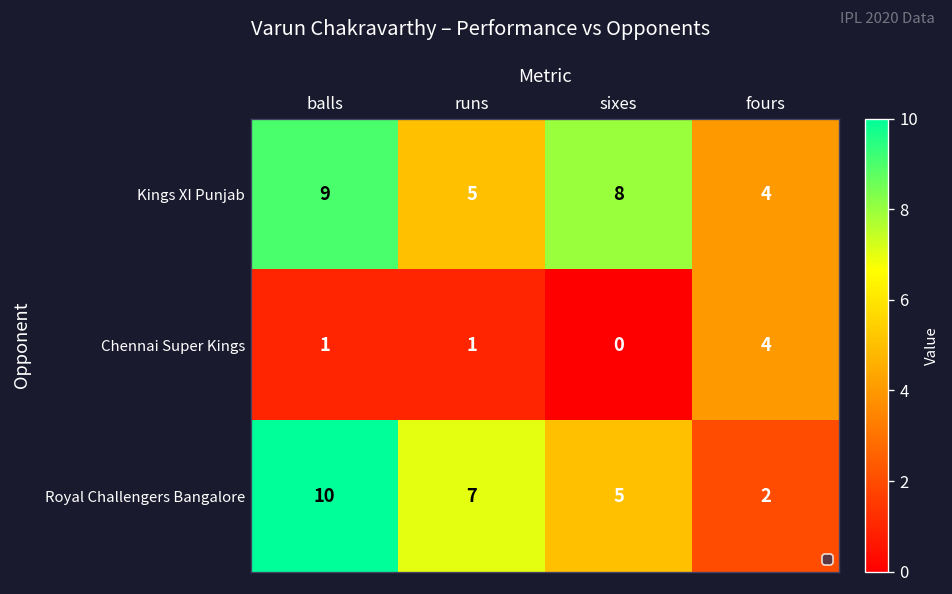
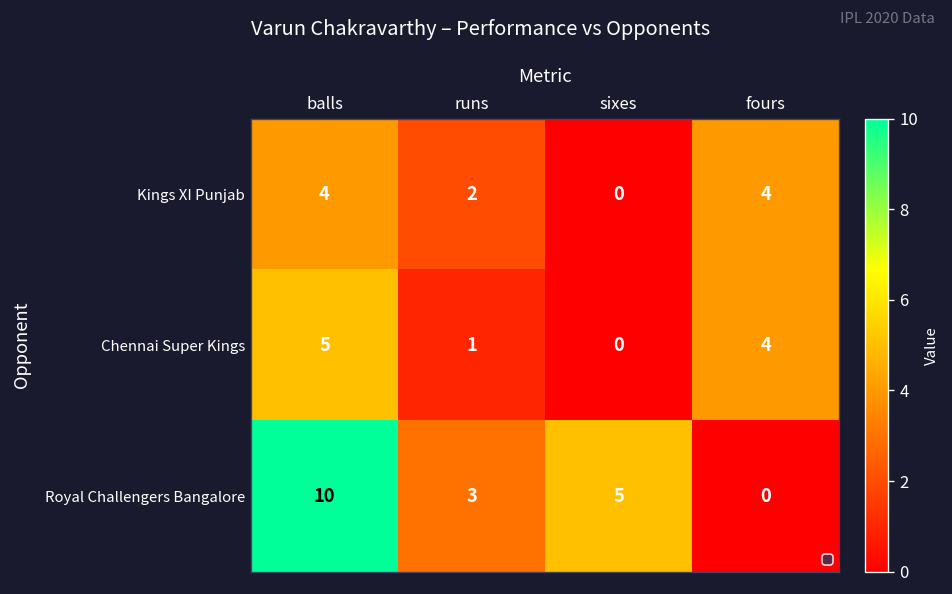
Kings XI Punjab, balls: 9 -> 4
Kings XI Punjab, runs: 5 -> 2
Kings XI Punjab, sixes: 8 -> 0
Chennai Super Kings, balls: 1 -> 5
Royal Challengers Bangalore, runs: 7 -> 3
Royal Challengers Bangalore, fours: 2 -> 0
